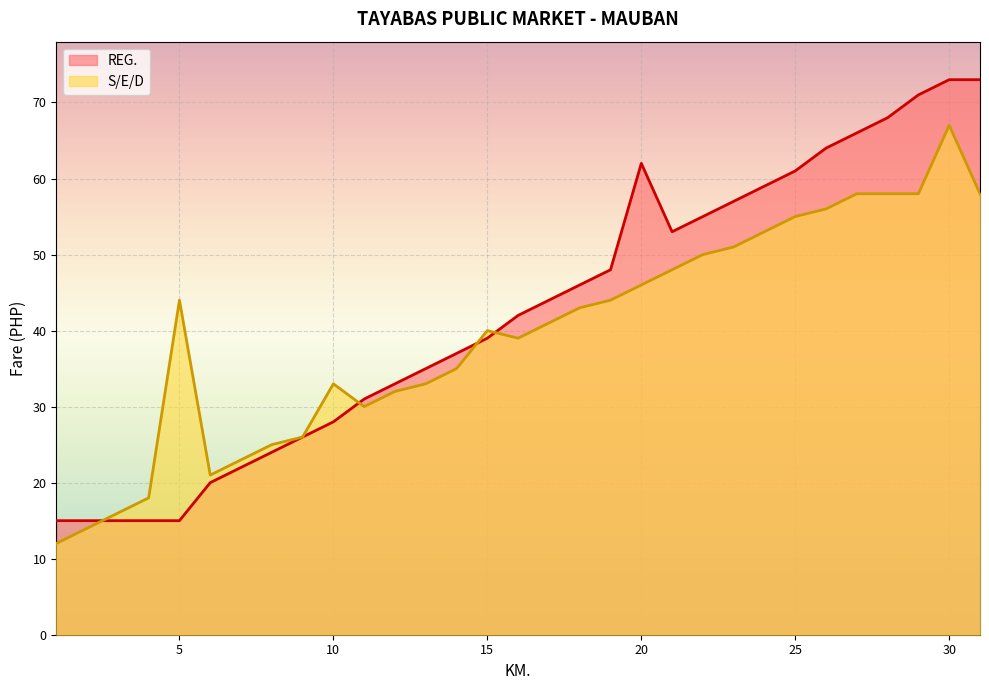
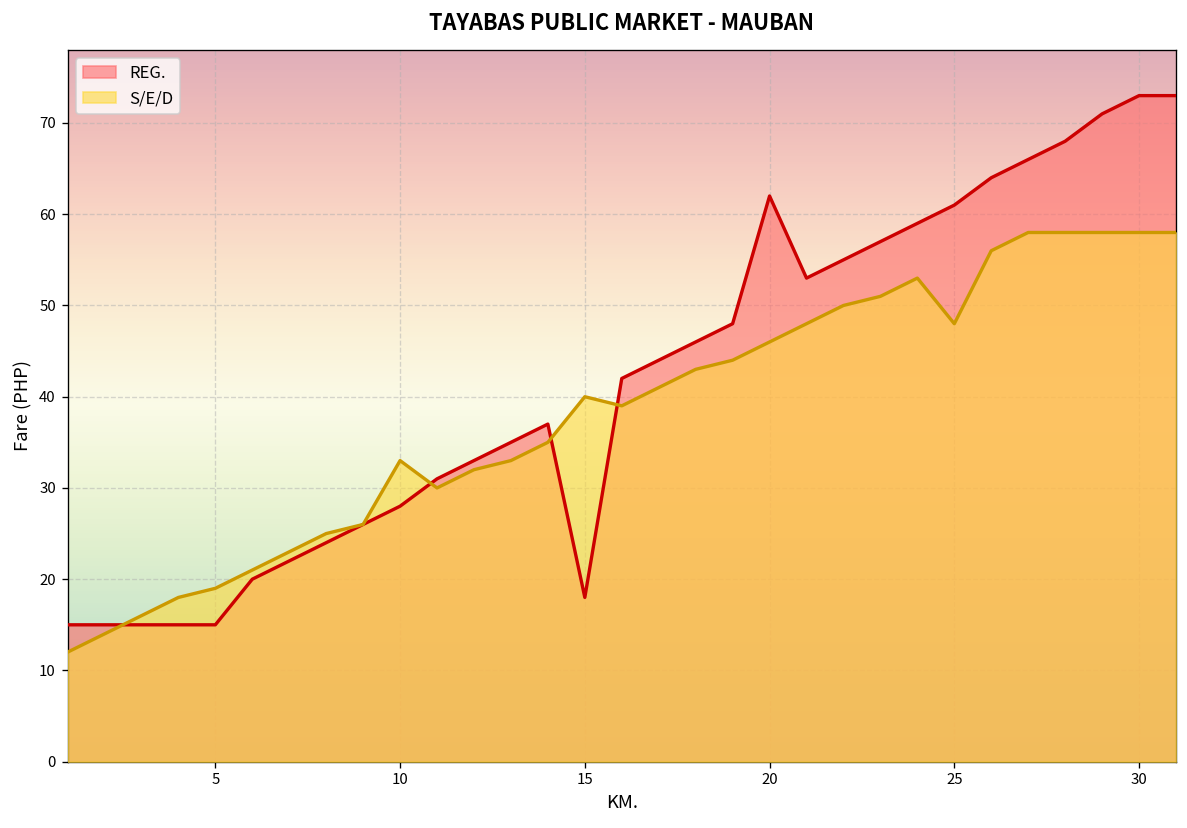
S/E/D, 5: 44 -> 19
REG., 15: 39 -> 18
S/E/D, 25: 55 -> 48
S/E/D, 30: 67 -> 58
